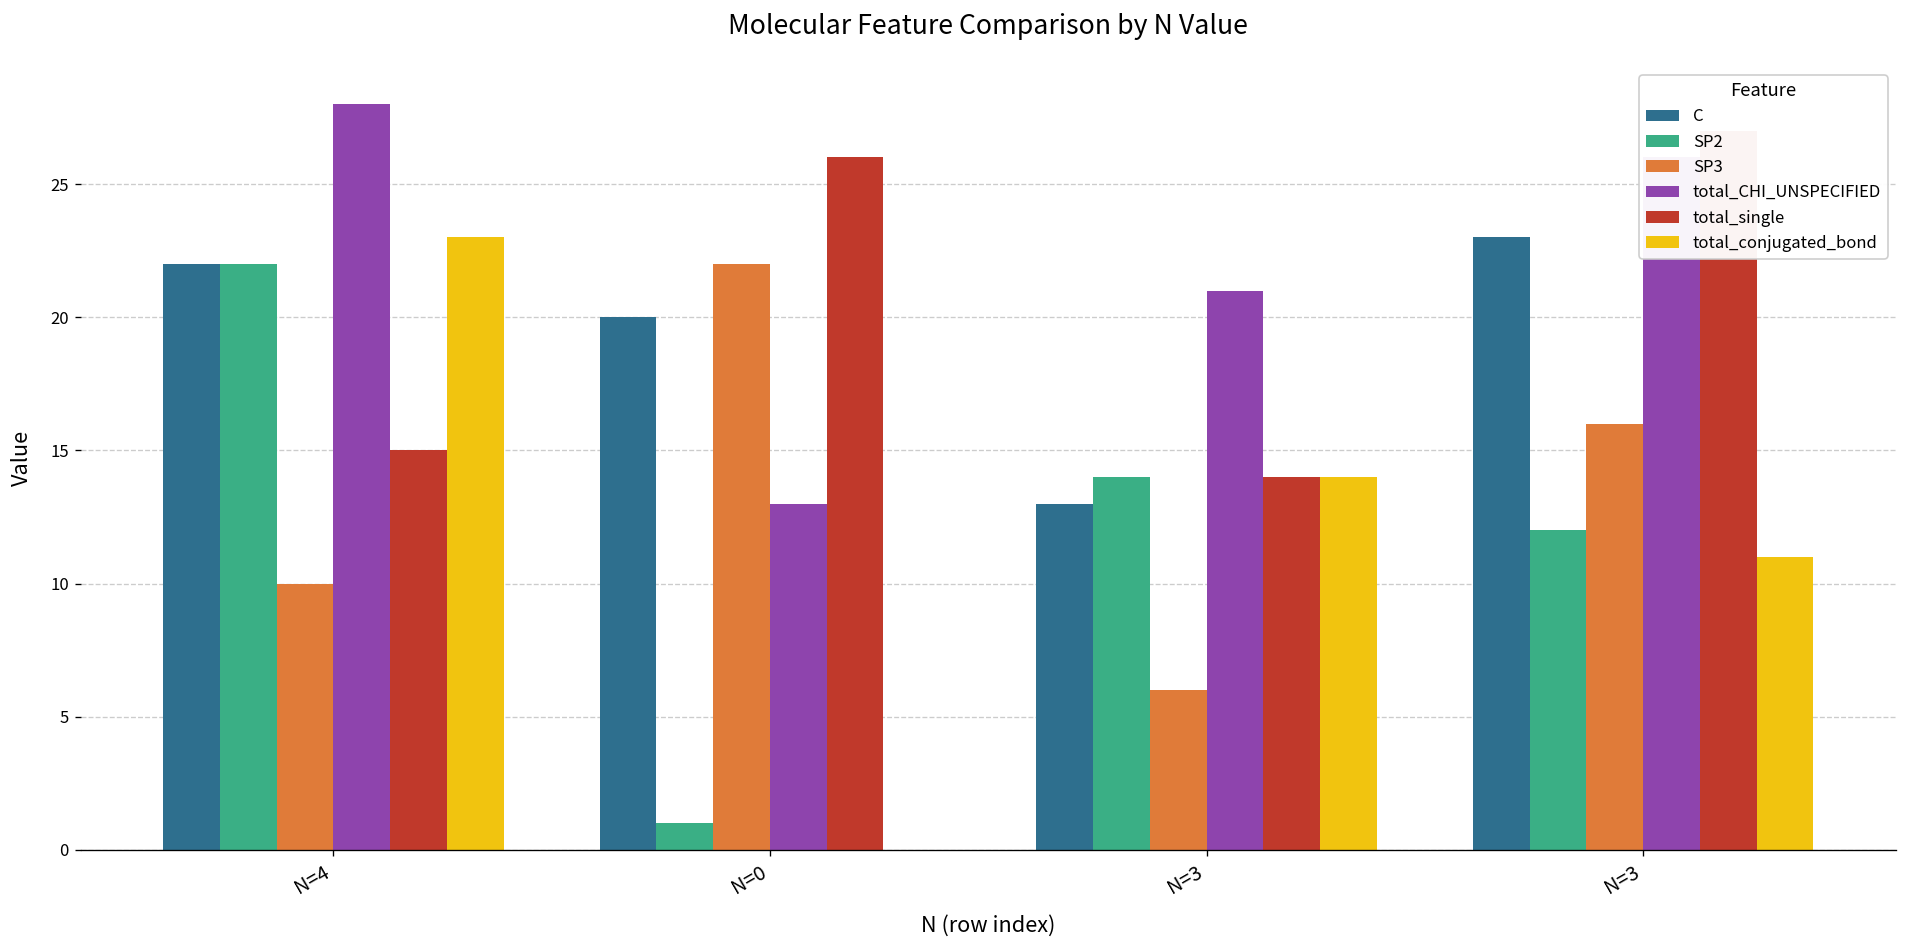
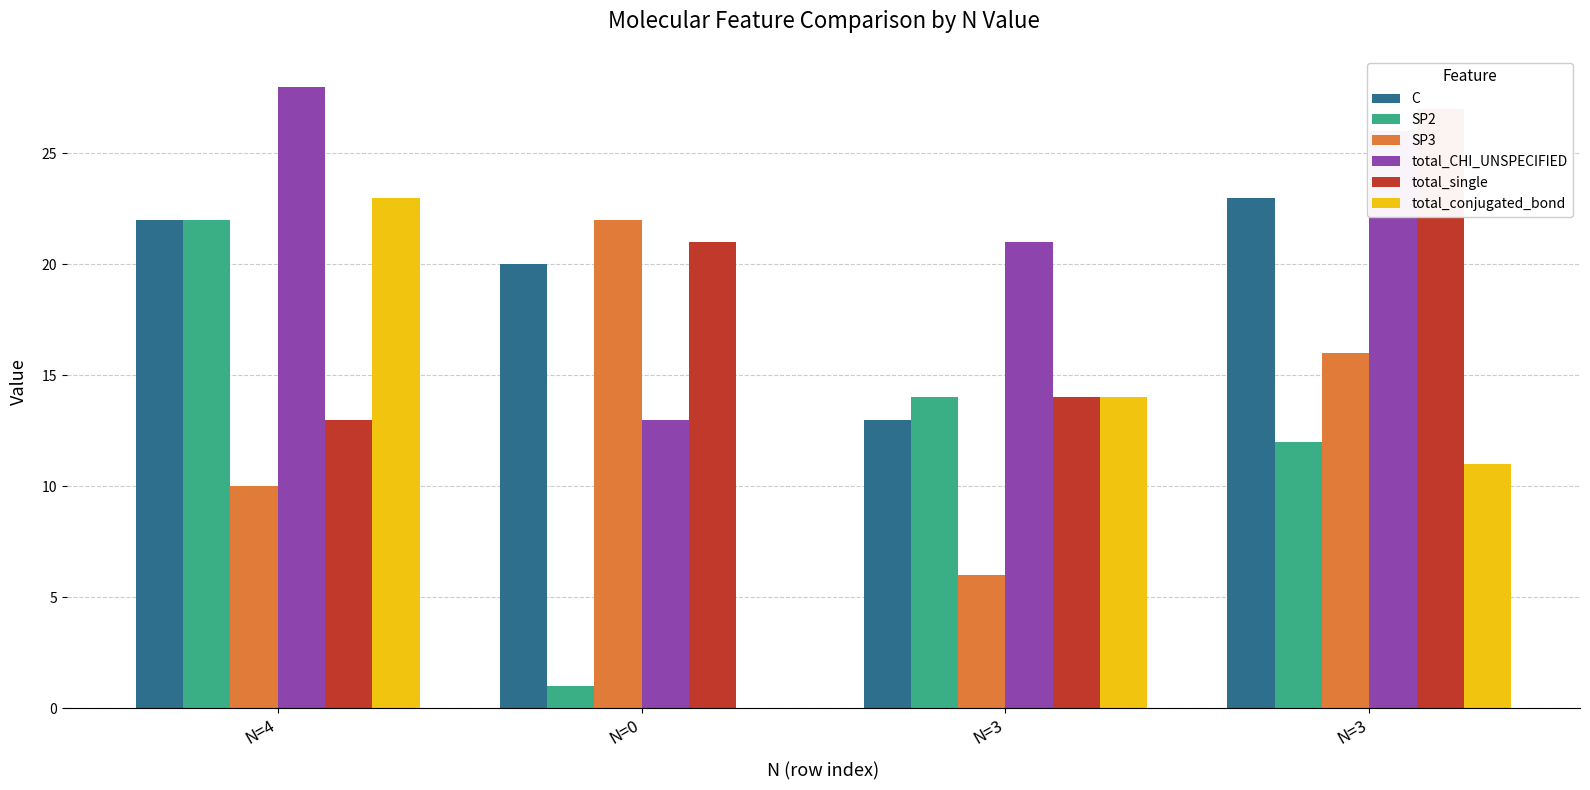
total_single, N=4: 15 -> 13
total_single, N=0: 26 -> 21
